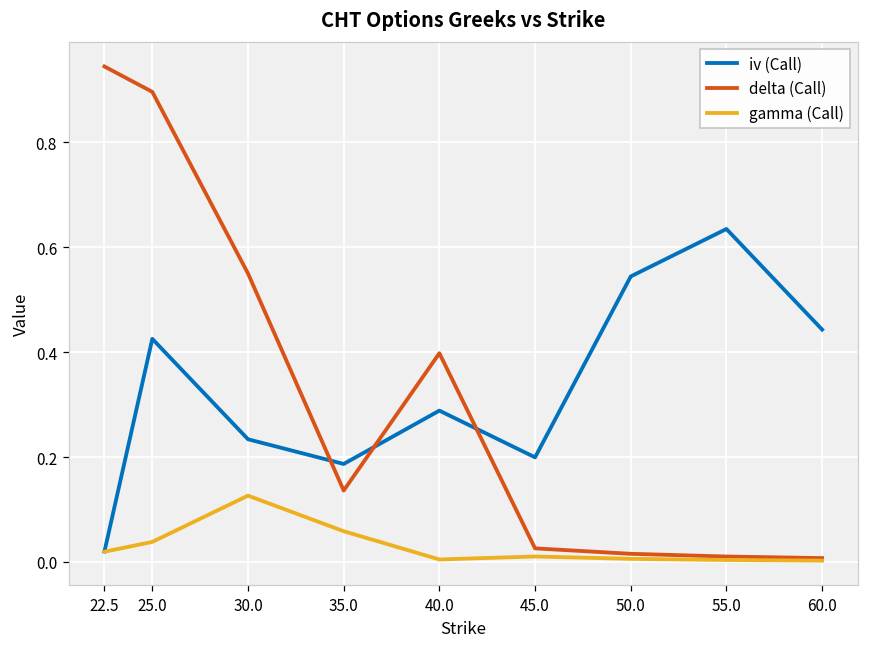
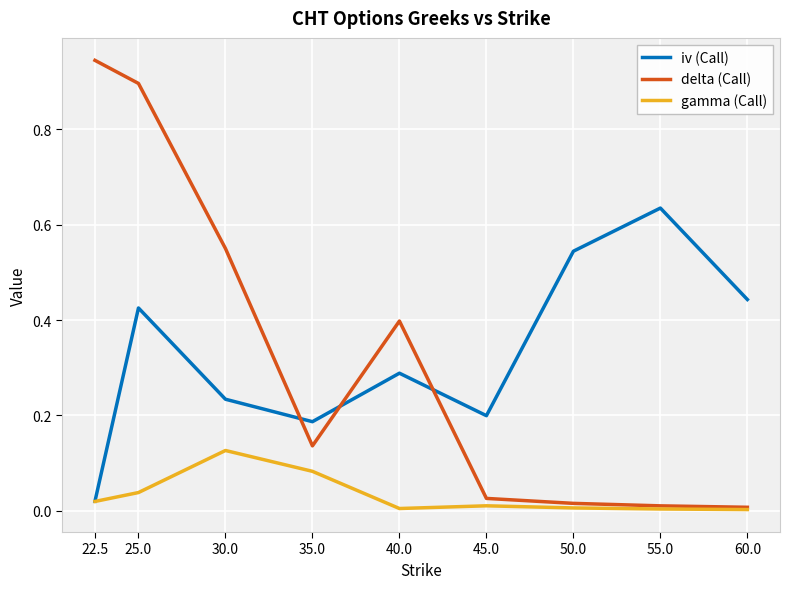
gamma (Call), 35.0: 0.06 -> 0.08
